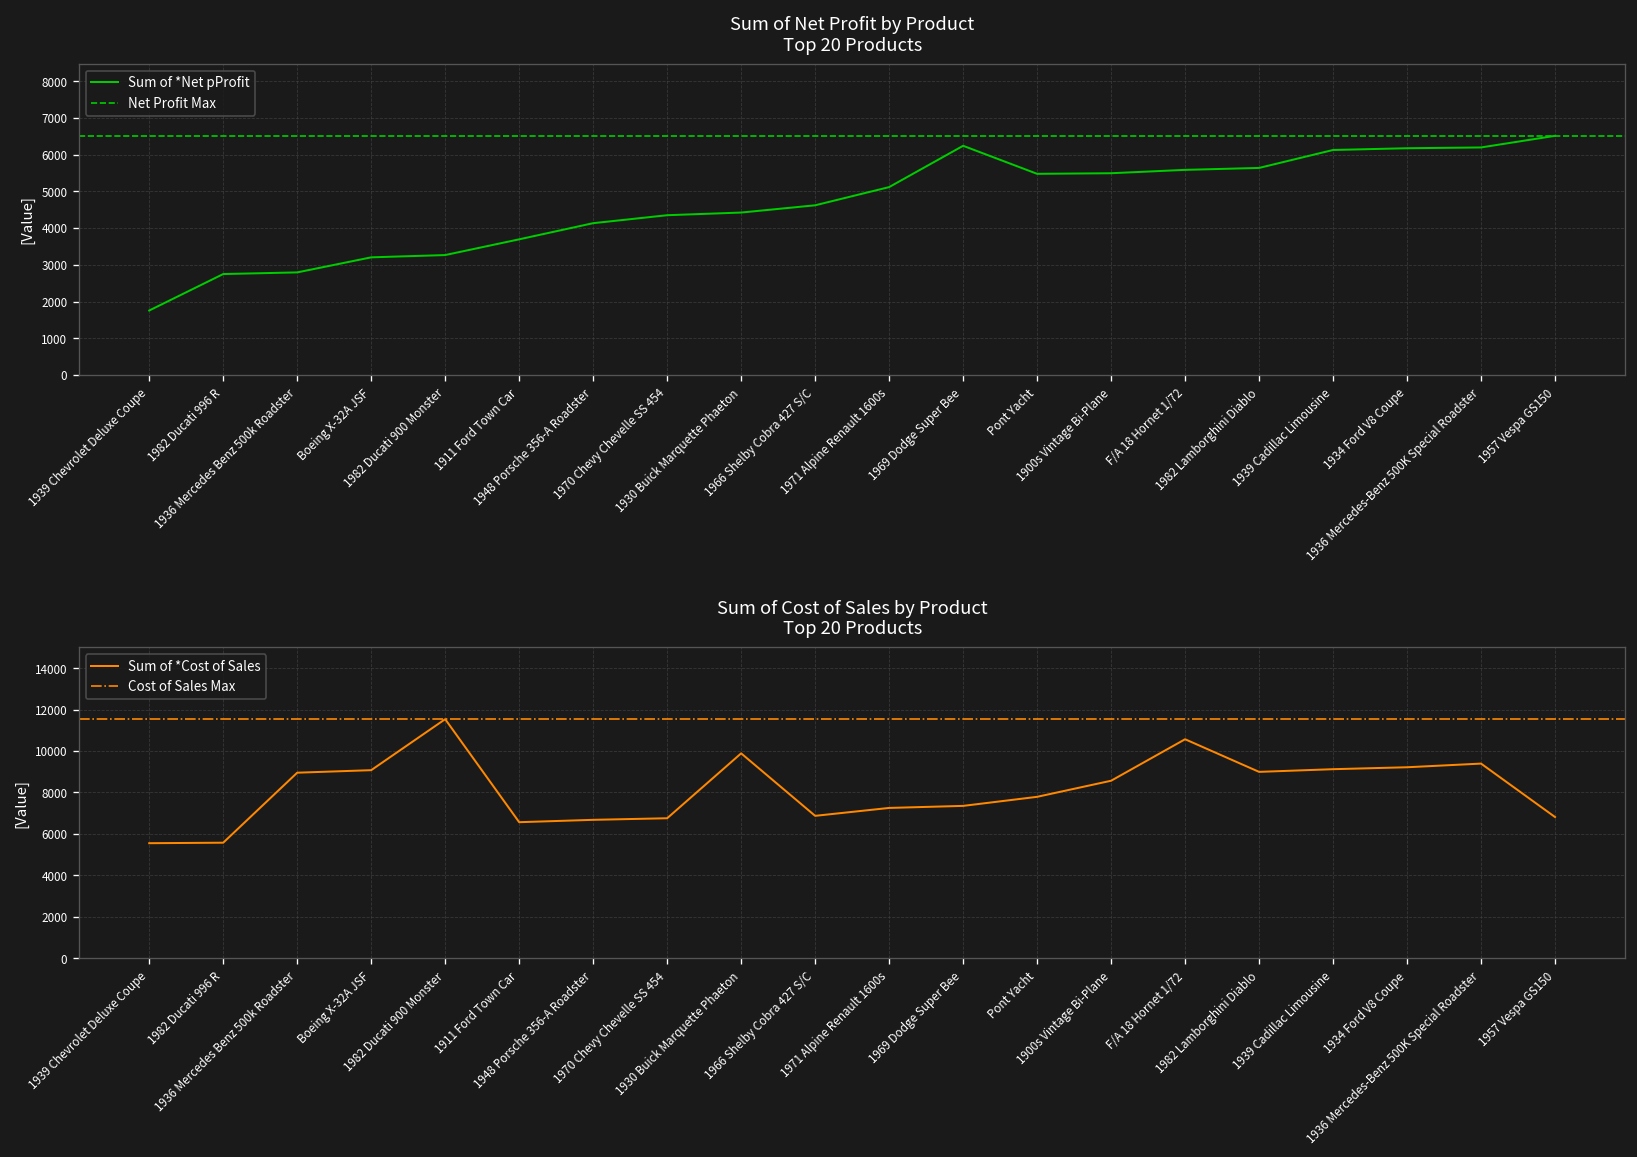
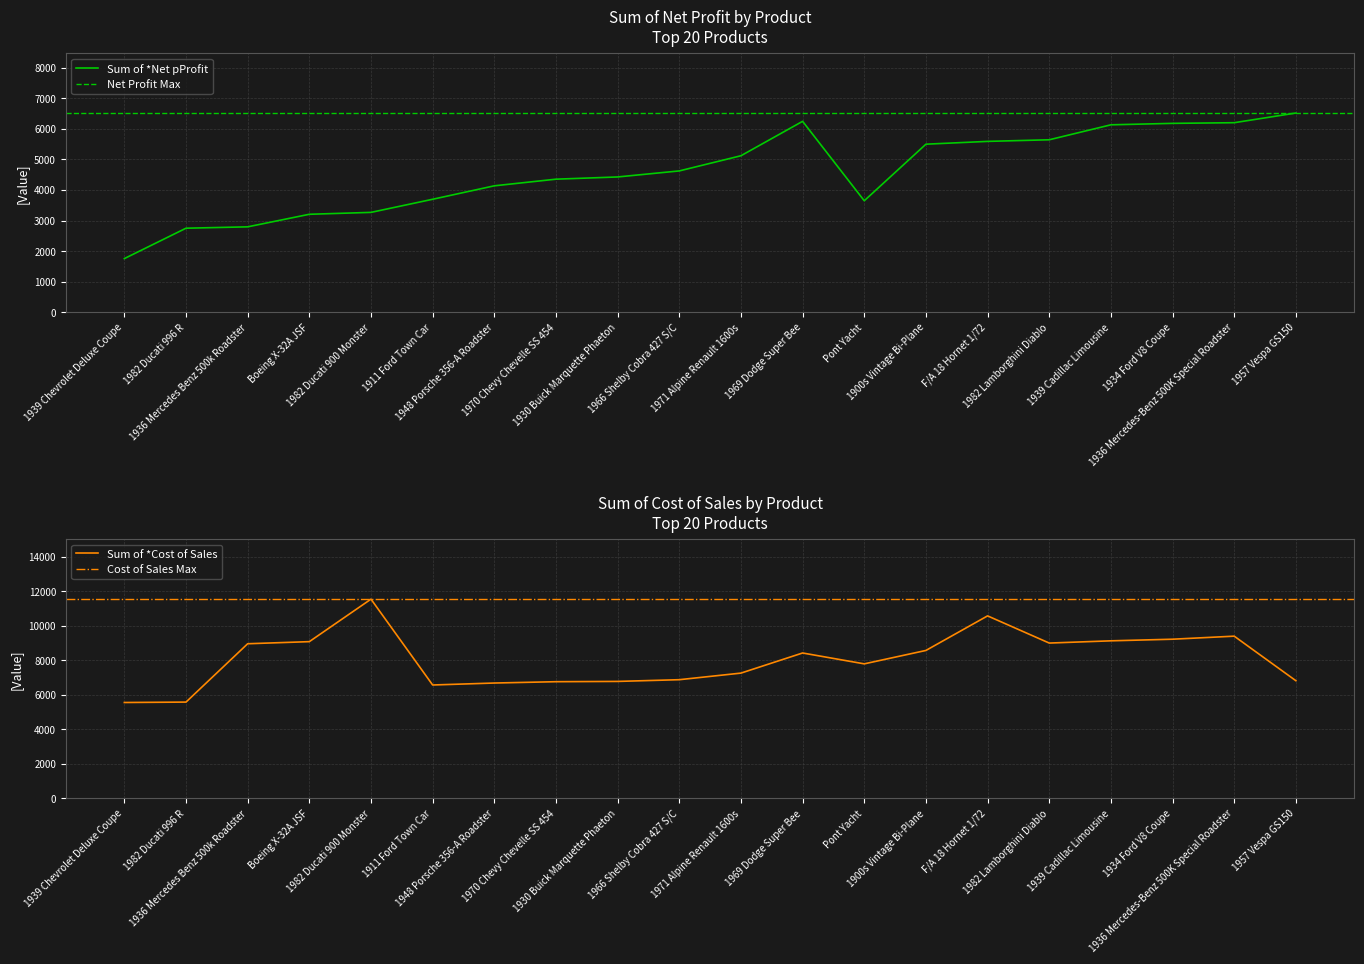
Sum of Net Profit by Product Top 20 Products, Pont Yacht: 5500 -> 3600
Sum of Cost of Sales by Product Top 20 Products, 1930 Buick Marquette Phaeton: 9900 -> 6800
Sum of Cost of Sales by Product Top 20 Products, 1969 Dodge Super Bee: 7400 -> 8400
